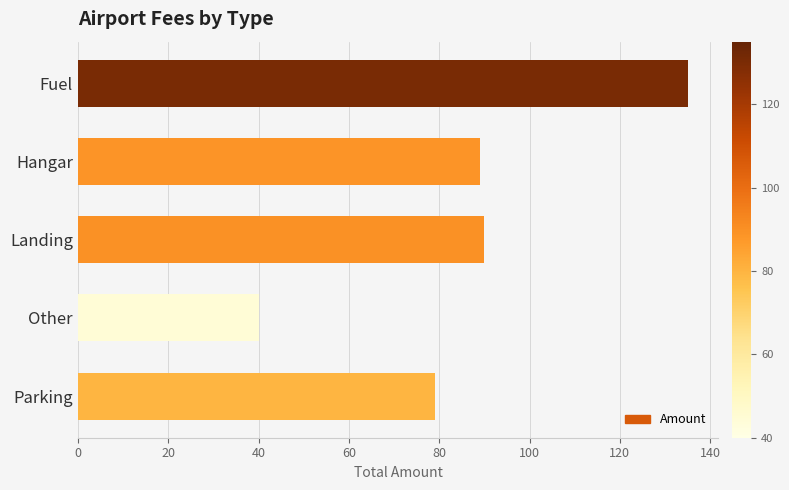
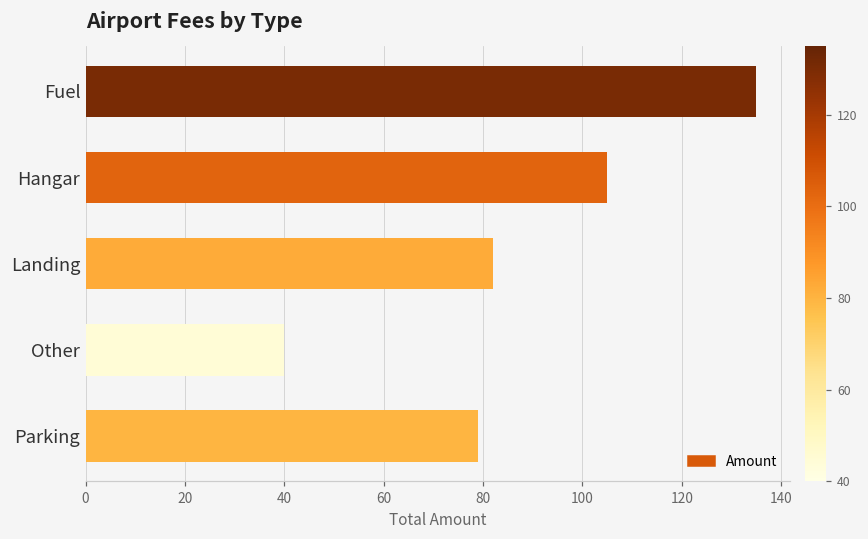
Hangar: 89 -> 105
Landing: 90 -> 82
